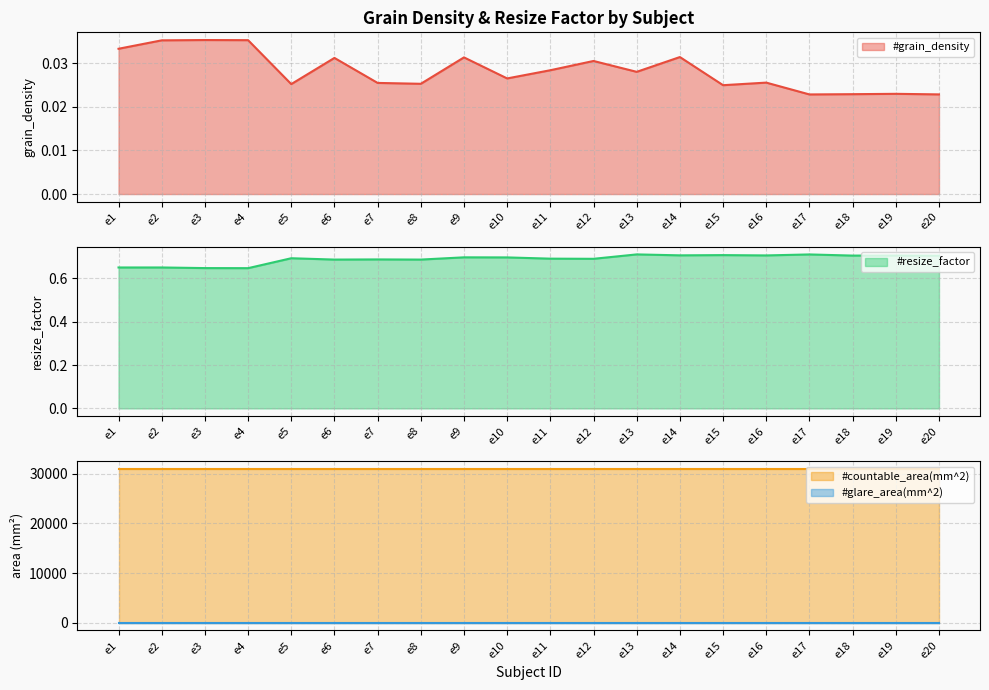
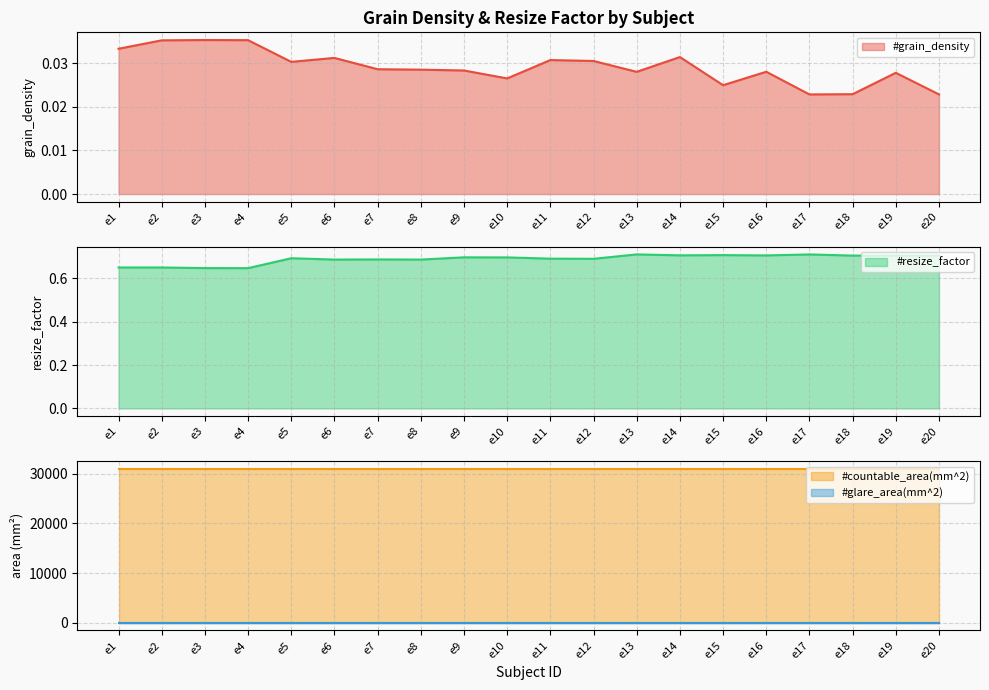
Grain Density & Resize Factor by Subject, e5: 0.025 -> 0.030
Grain Density & Resize Factor by Subject, e7: 0.025 -> 0.029
Grain Density & Resize Factor by Subject, e8: 0.025 -> 0.029
Grain Density & Resize Factor by Subject, e9: 0.031 -> 0.028
Grain Density & Resize Factor by Subject, e11: 0.028 -> 0.031
Grain Density & Resize Factor by Subject, e16: 0.026 -> 0.028
Grain Density & Resize Factor by Subject, e19: 0.023 -> 0.028
